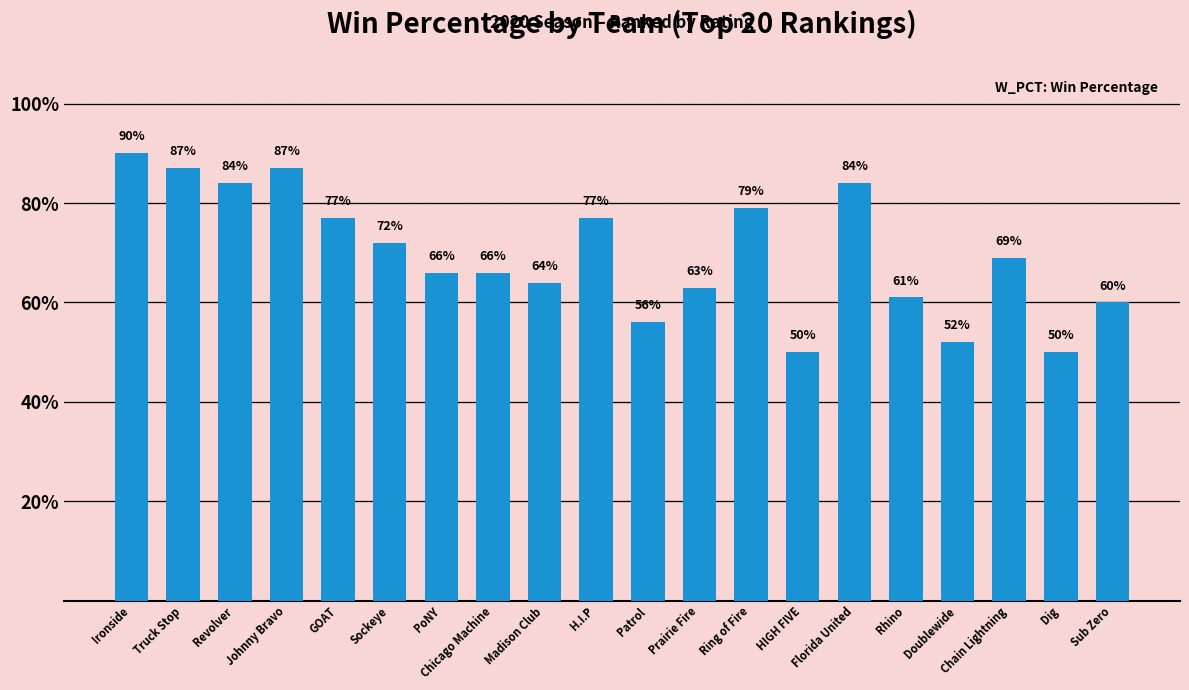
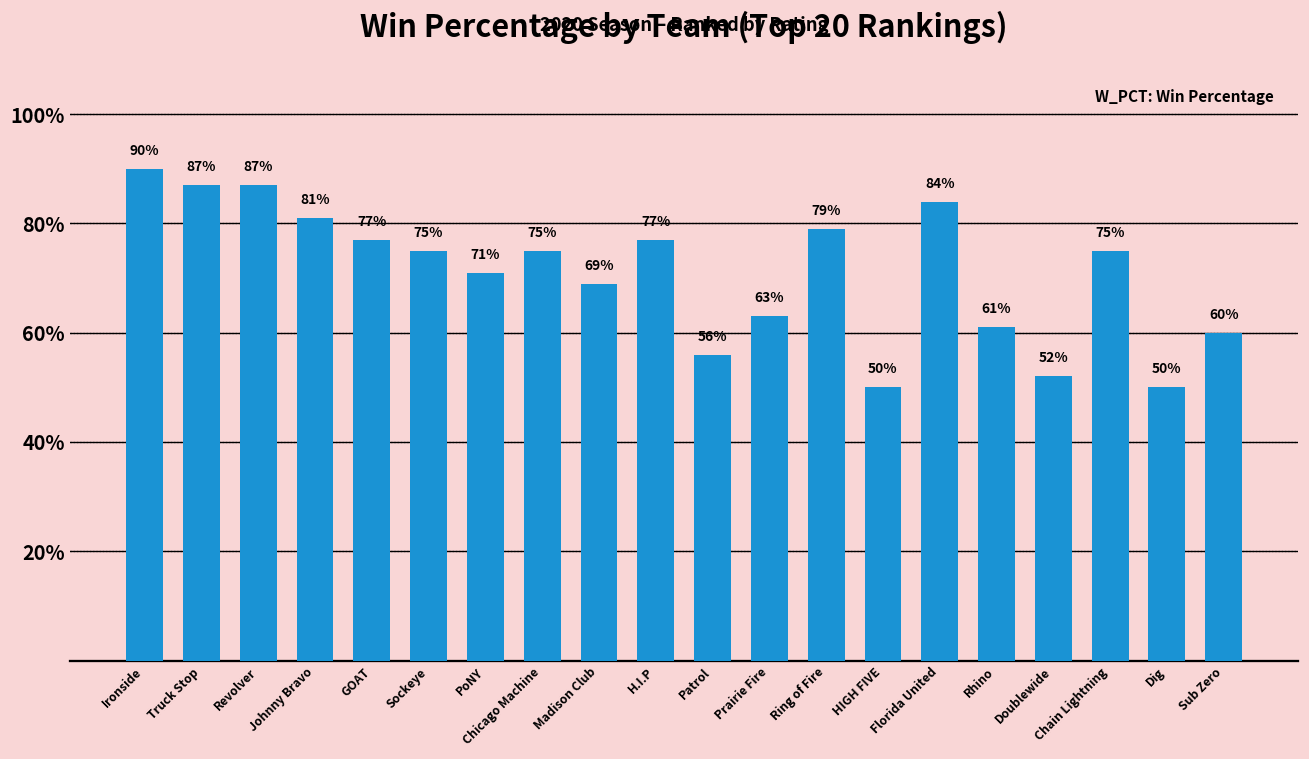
Revolver: 84% -> 87%
Johnny Bravo: 87% -> 81%
Sockeye: 72% -> 75%
PoNY: 66% -> 71%
Chicago Machine: 66% -> 75%
Madison Club: 64% -> 69%
Chain Lightning: 69% -> 75%
